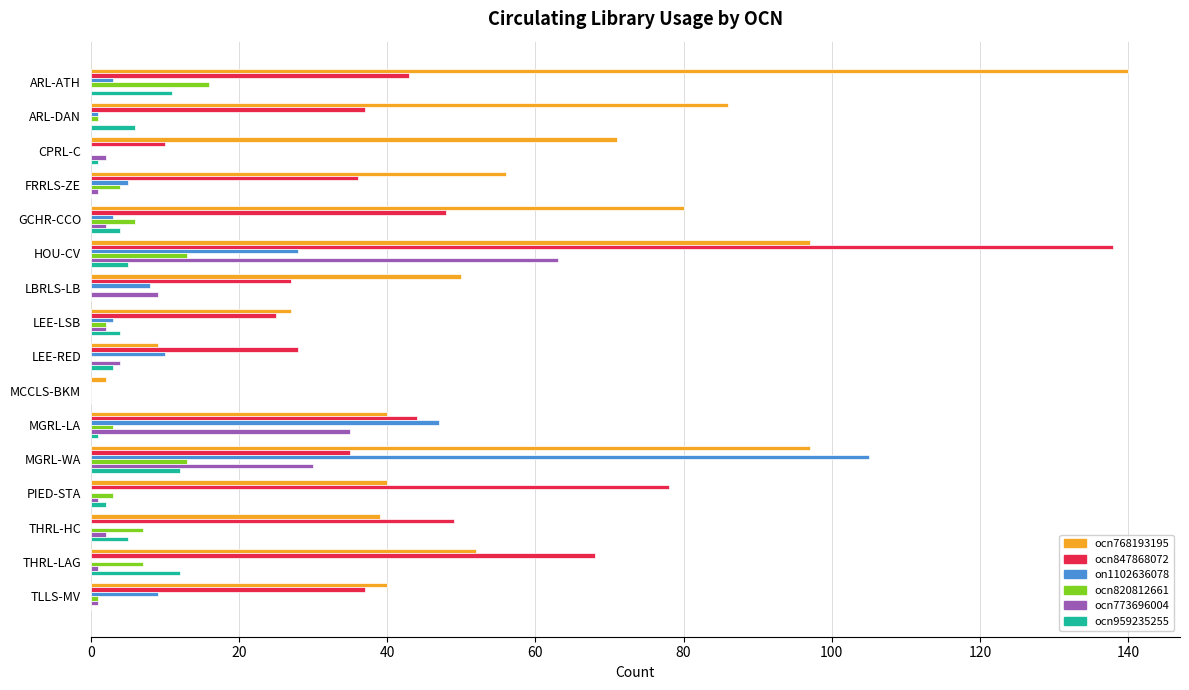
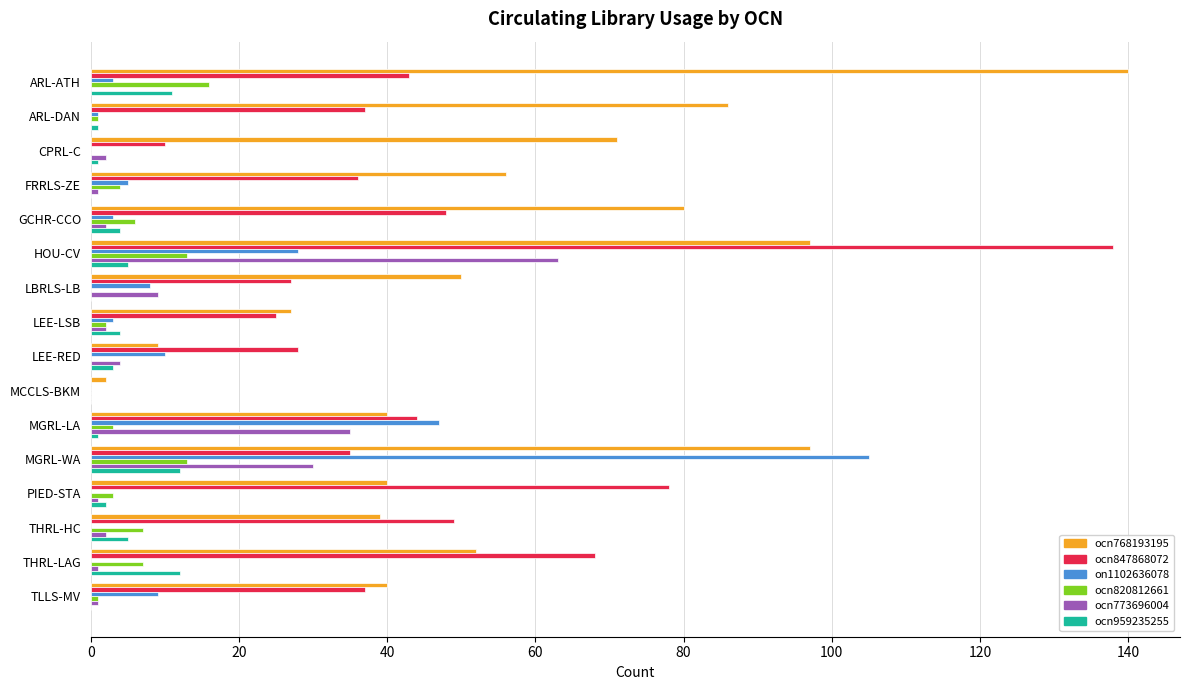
ocn959235255, ARL-DAN: 6 -> 1
